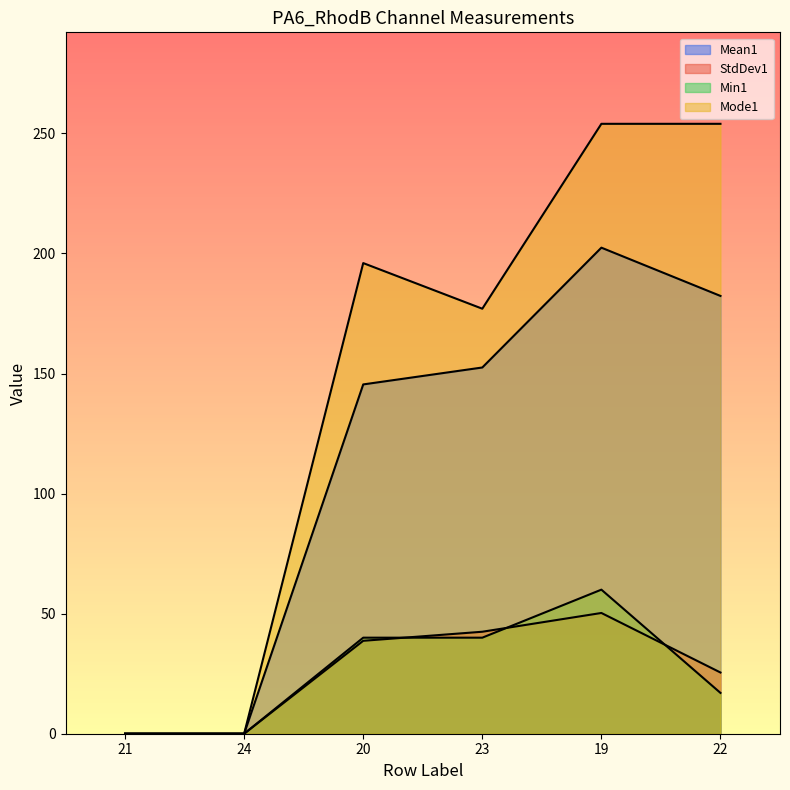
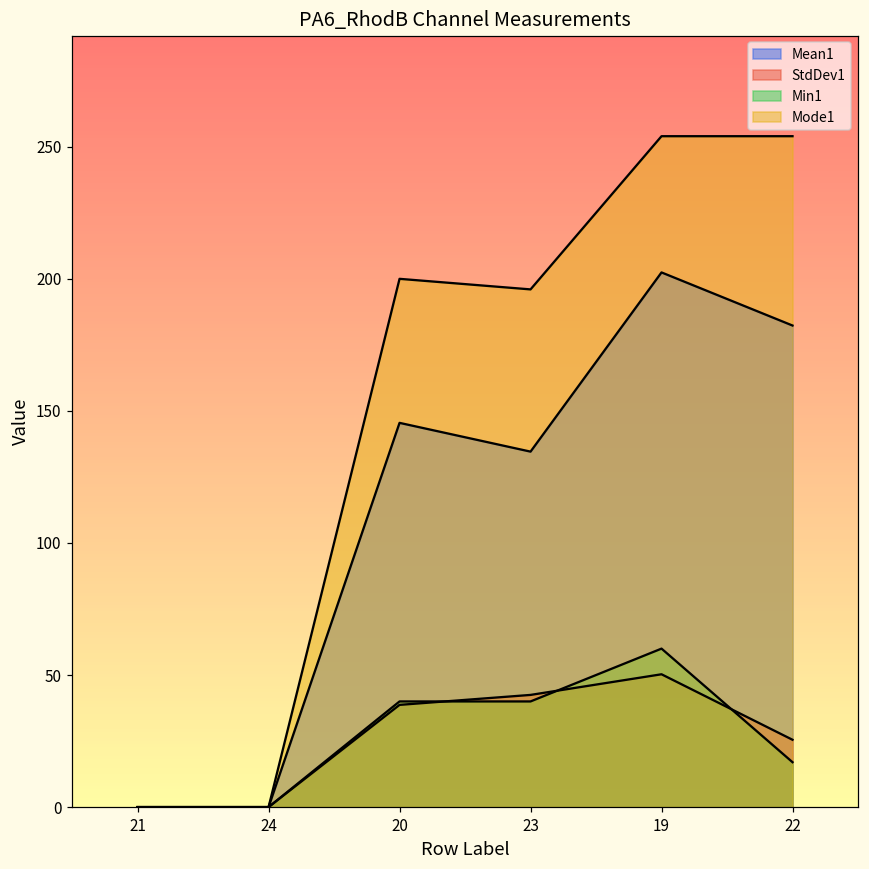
Mode1, 20: 196 -> 200
Mean1, 23: 153 -> 135
Mode1, 23: 177 -> 196
